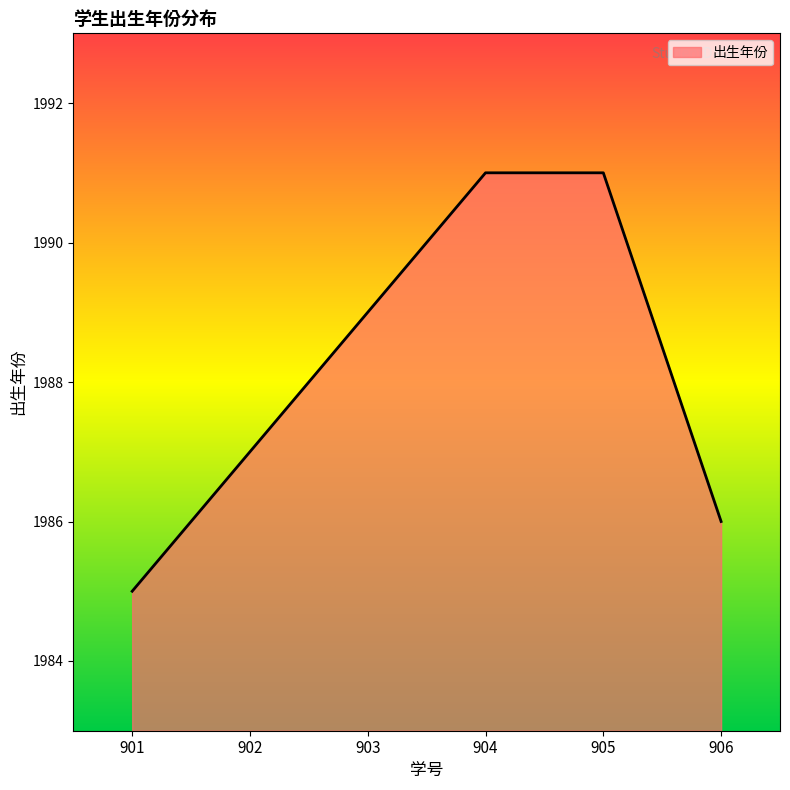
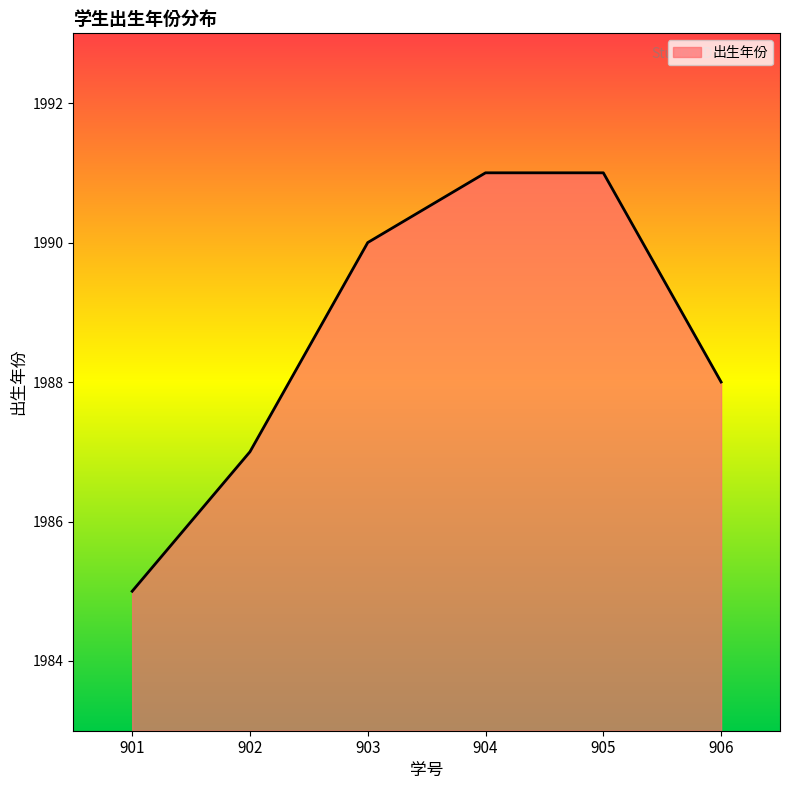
903: 1989 -> 1990
906: 1986 -> 1988
